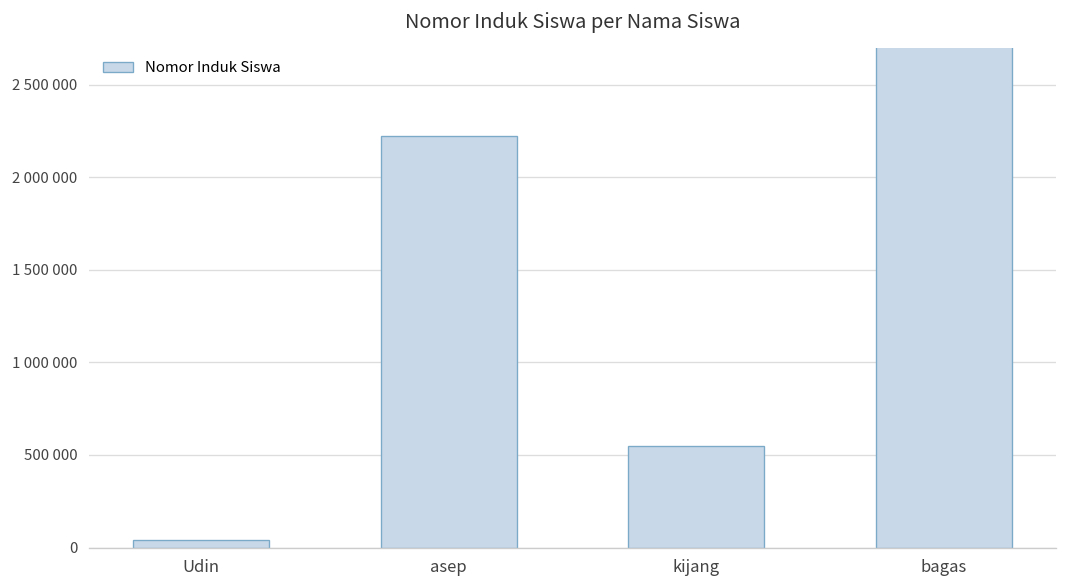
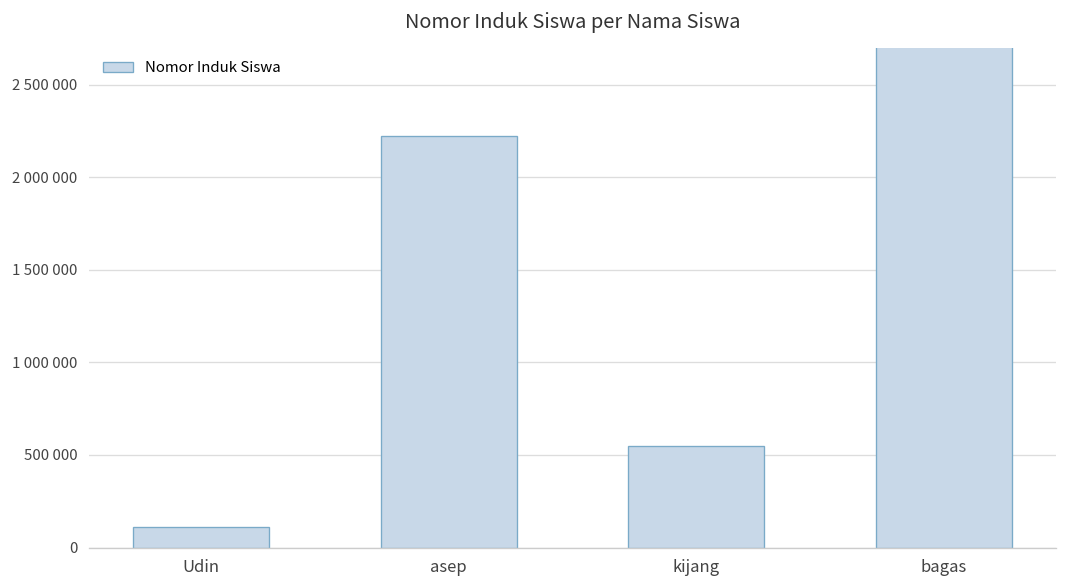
Udin: 40000 -> 110000
